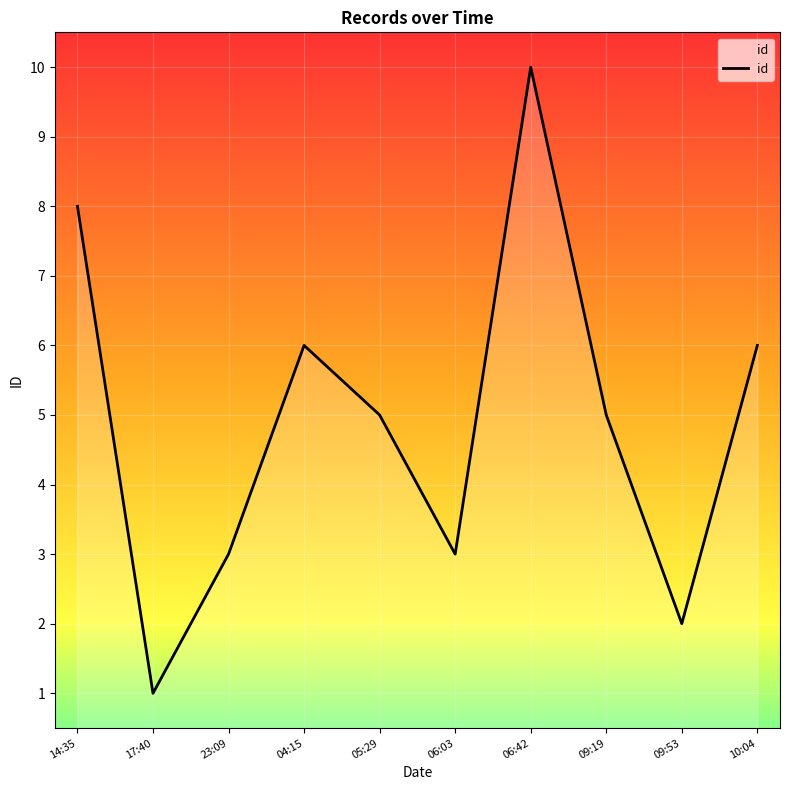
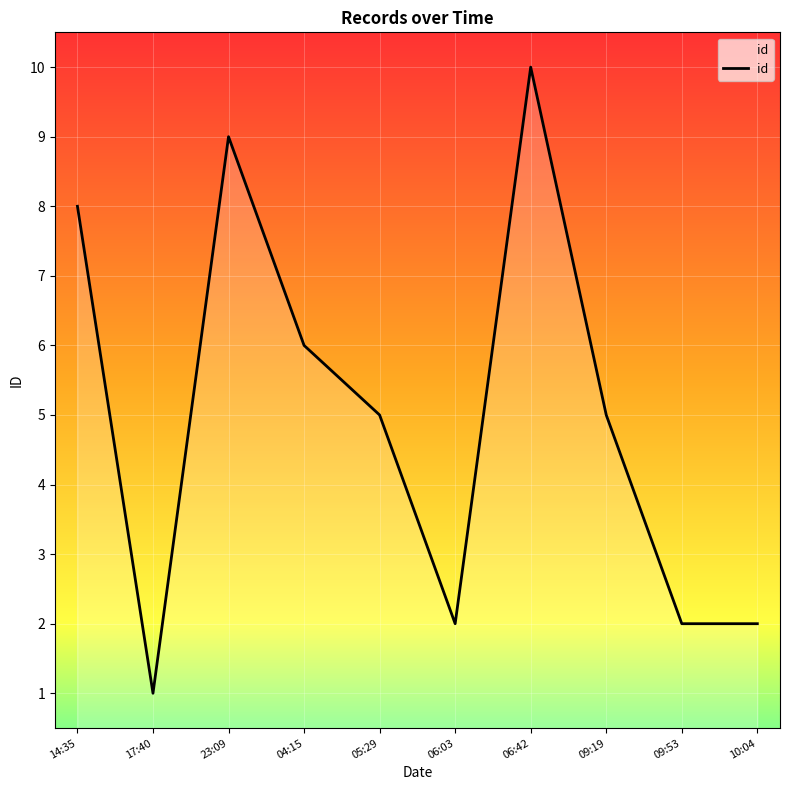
23:09: 3 -> 9
06:03: 3 -> 2
10:04: 6 -> 2
